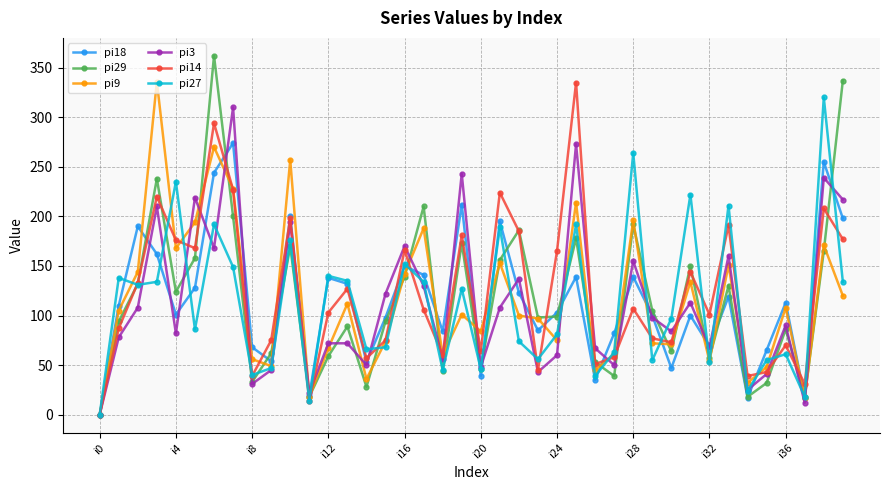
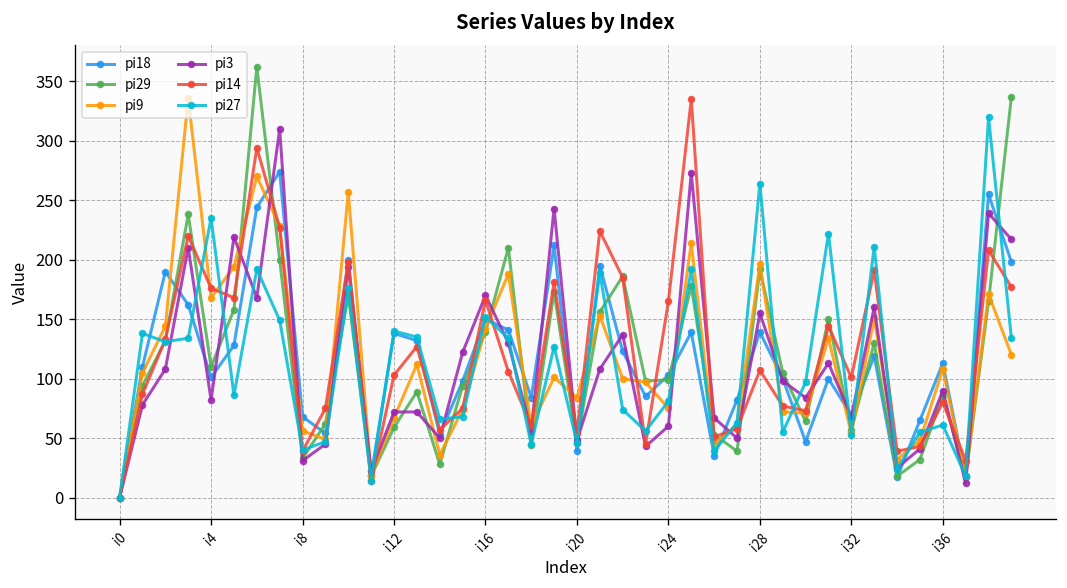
pi29, i4: 120 -> 110
pi14, i20: 60 -> 50
pi14, i36: 70 -> 80
